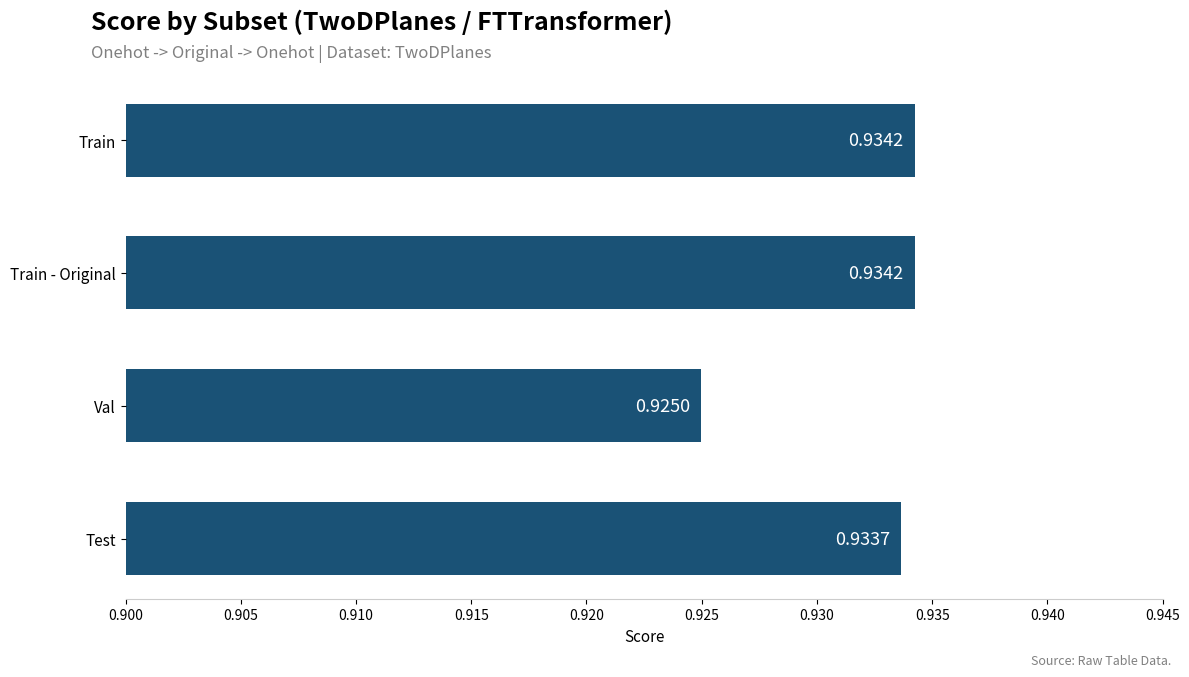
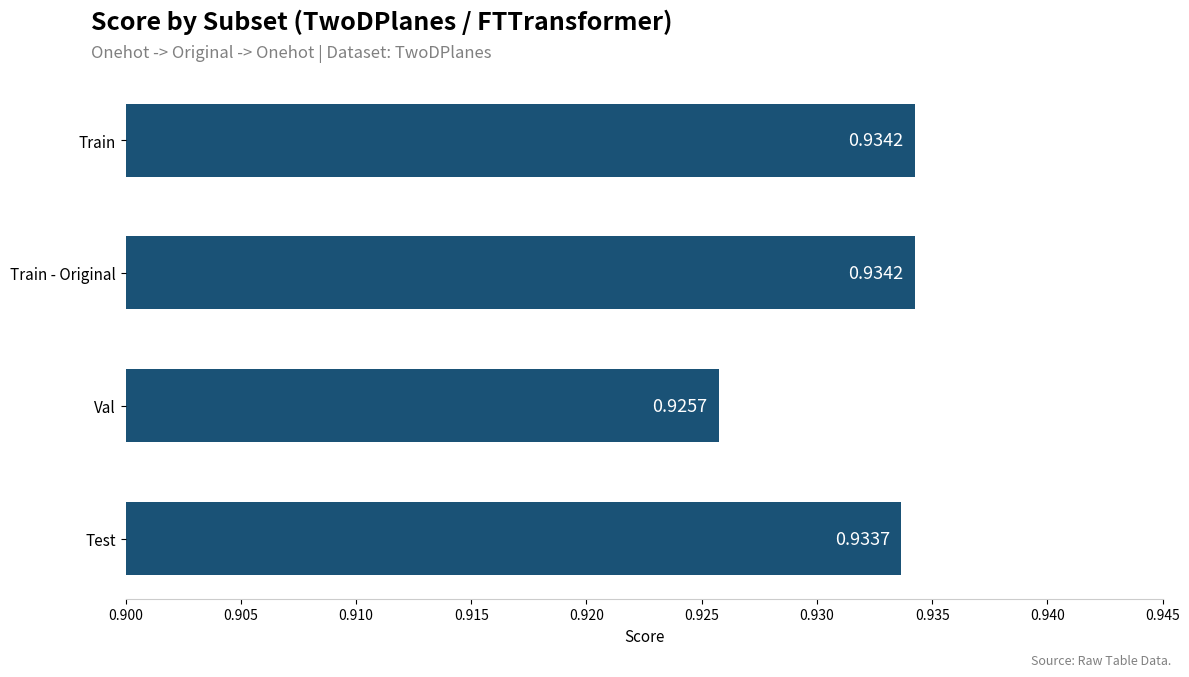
Val: 0.9250 -> 0.9257
